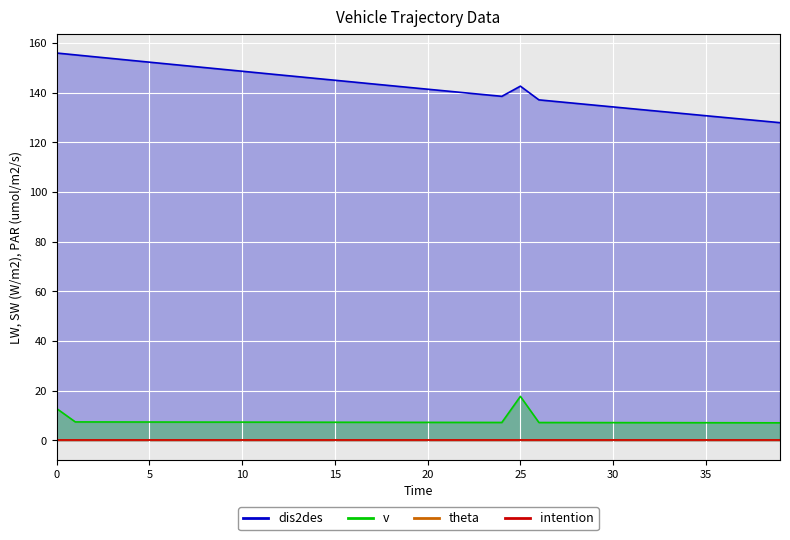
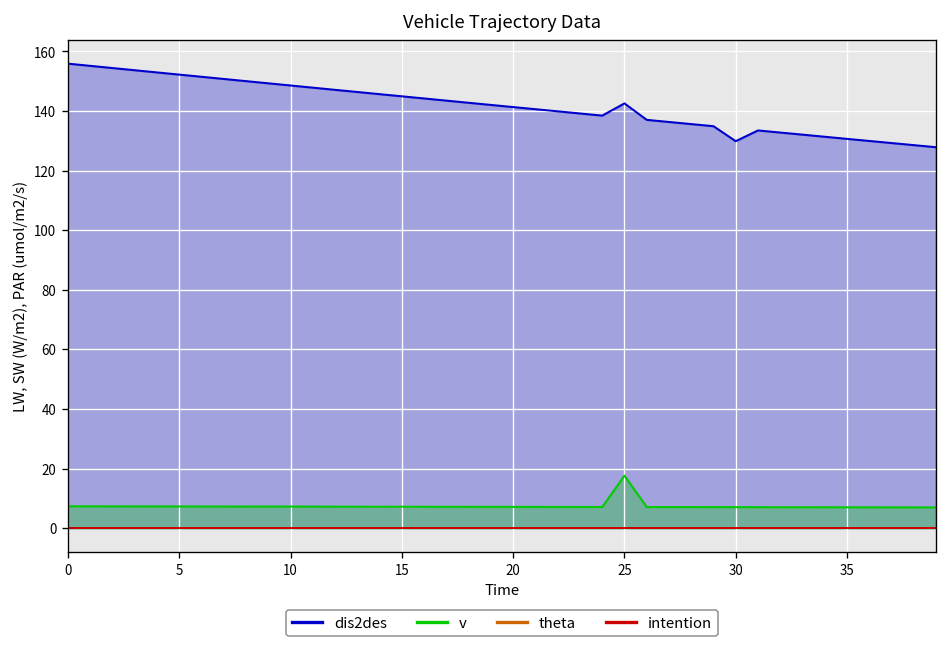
v, 0: 13 -> 7
dis2des, 30: 134 -> 130
